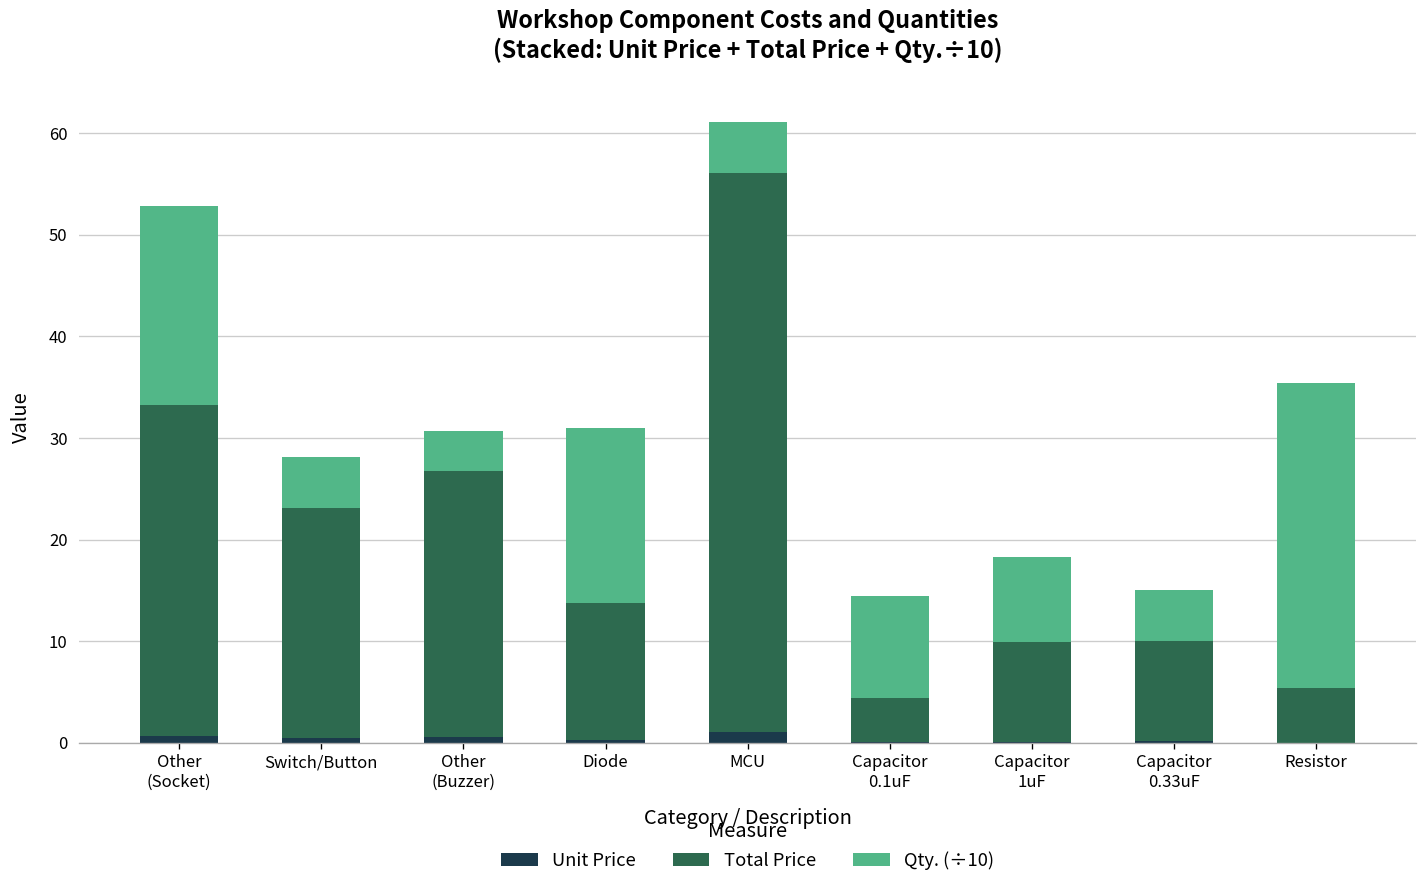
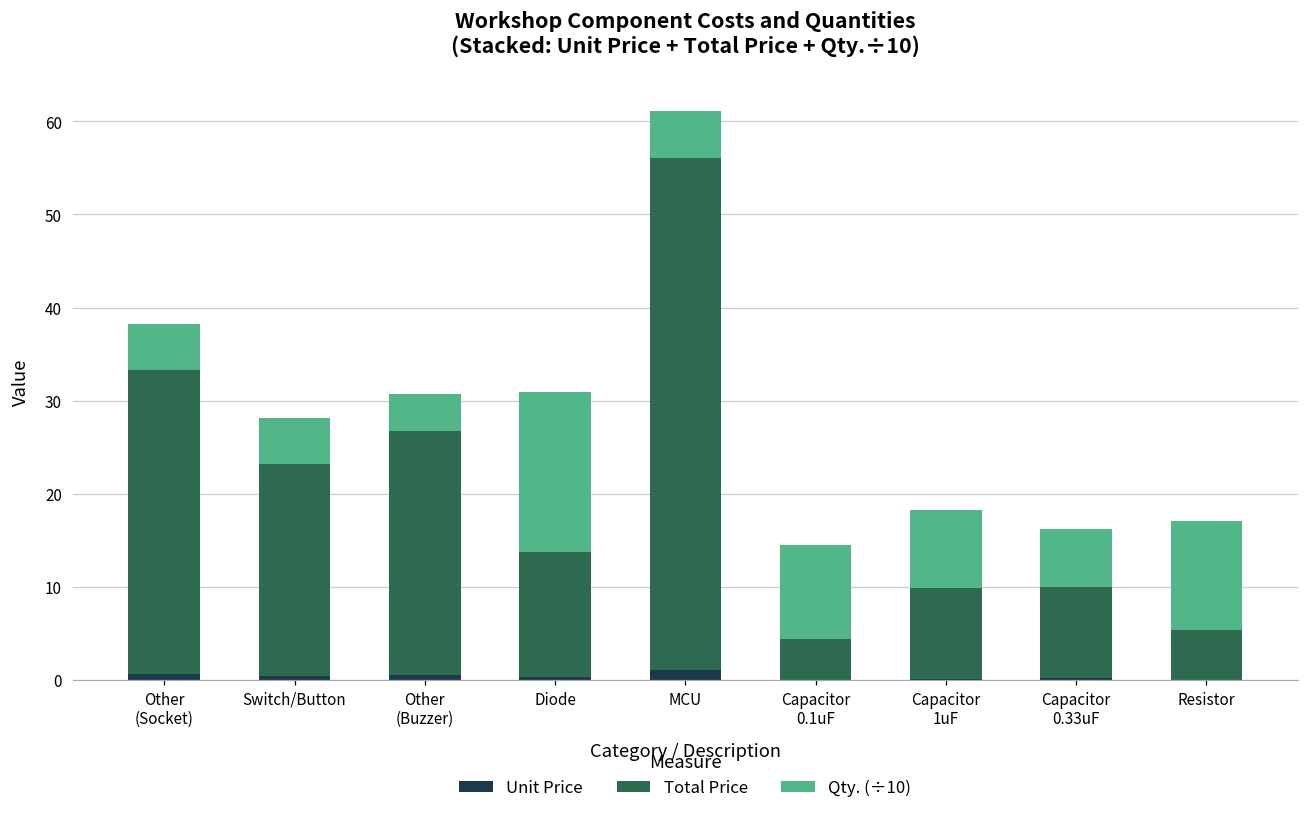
Qty. (÷10), Other (Socket): 20 -> 5
Qty. (÷10), Capacitor 0.33uF: 5 -> 6
Qty. (÷10), Resistor: 30 -> 12
